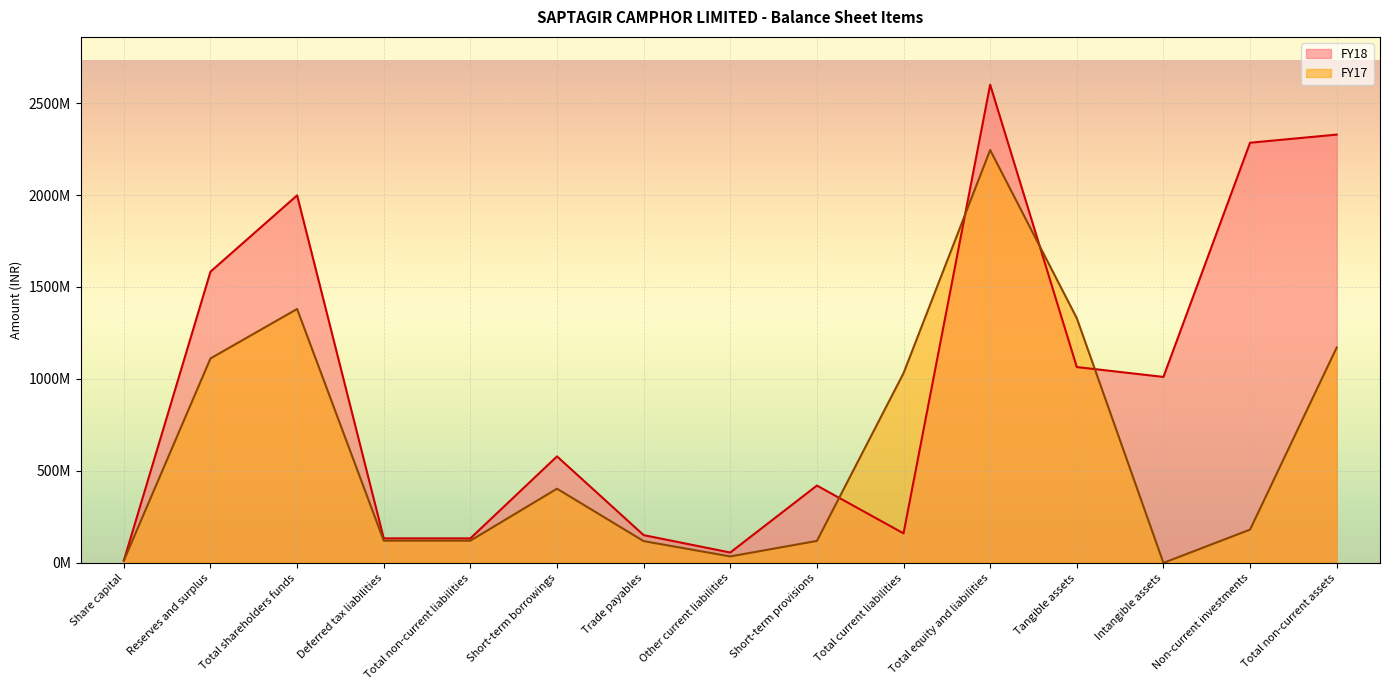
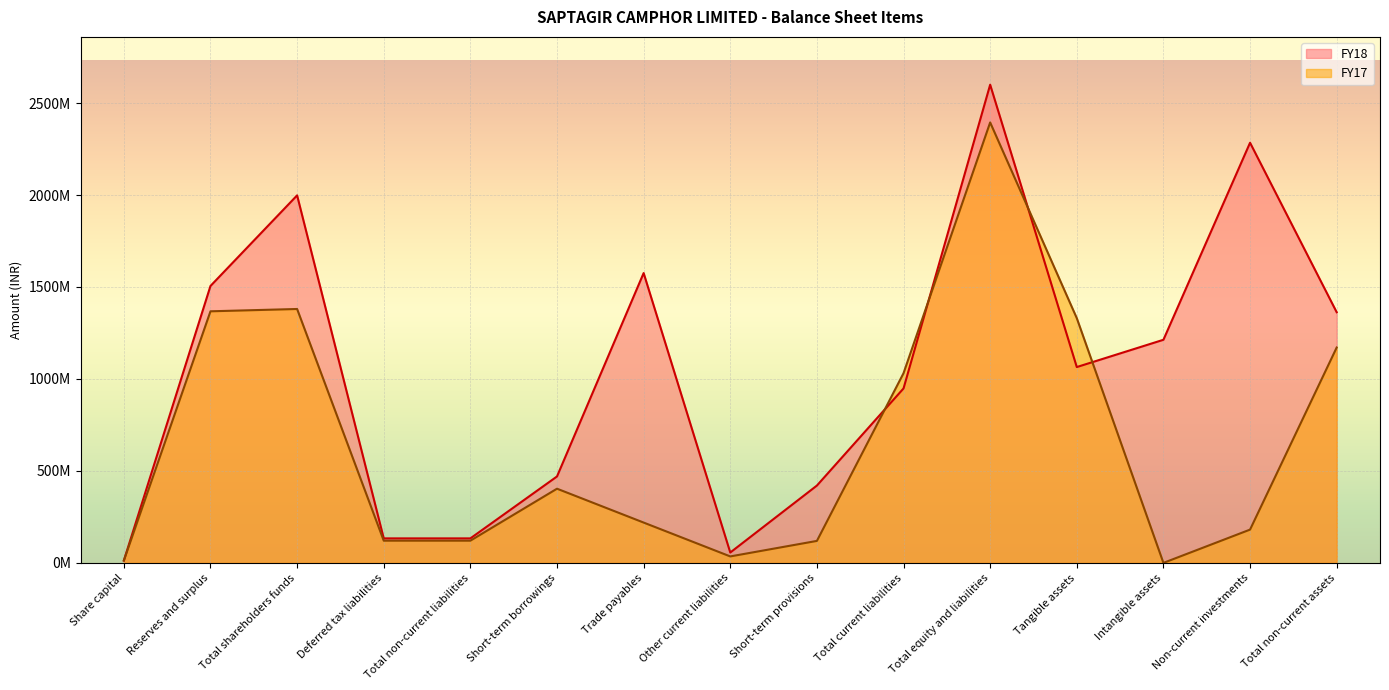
FY18, Reserves and surplus: 1580000000 -> 1510000000
FY17, Reserves and surplus: 1110000000 -> 1370000000
FY18, Short-term borrowings: 580000000 -> 470000000
FY18, Trade payables: 150000000 -> 1580000000
FY17, Trade payables: 120000000 -> 220000000
FY18, Total current liabilities: 160000000 -> 950000000
FY17, Total equity and liabilities: 2240000000 -> 2390000000
FY18, Intangible assets: 1010000000 -> 1210000000
FY18, Total non-current assets: 2330000000 -> 1360000000
